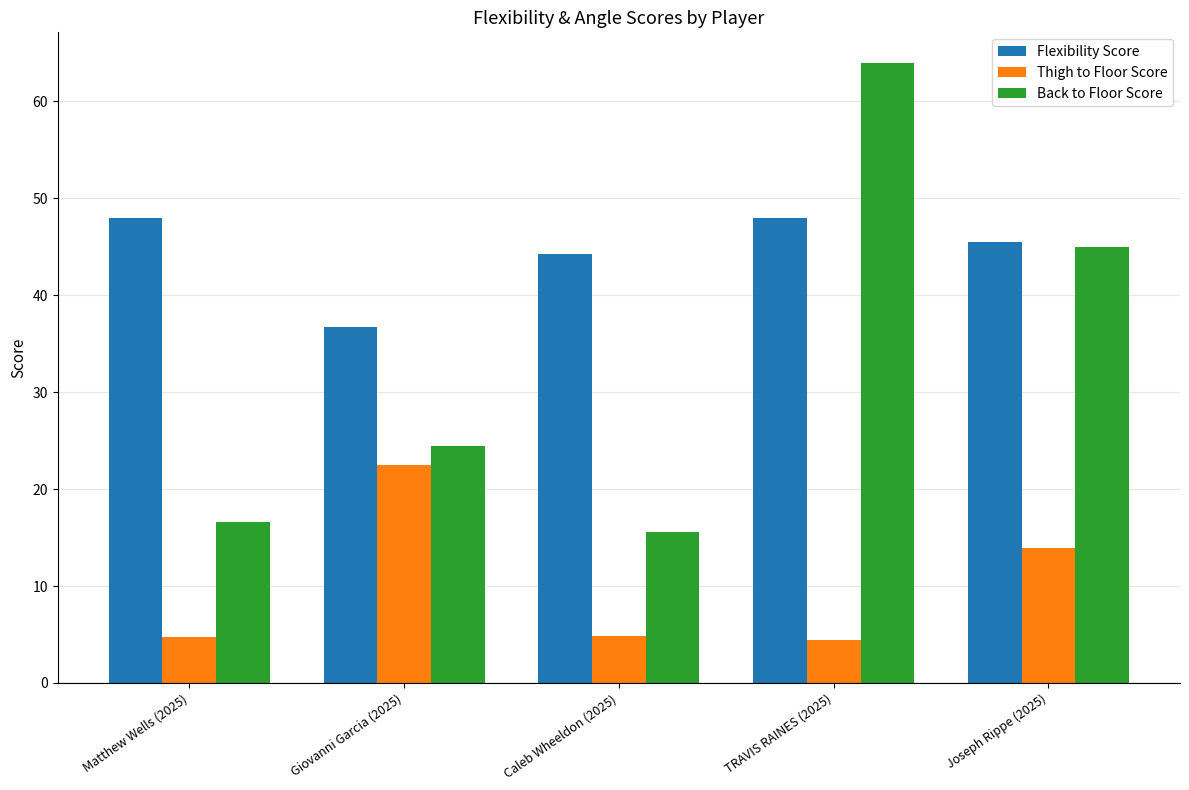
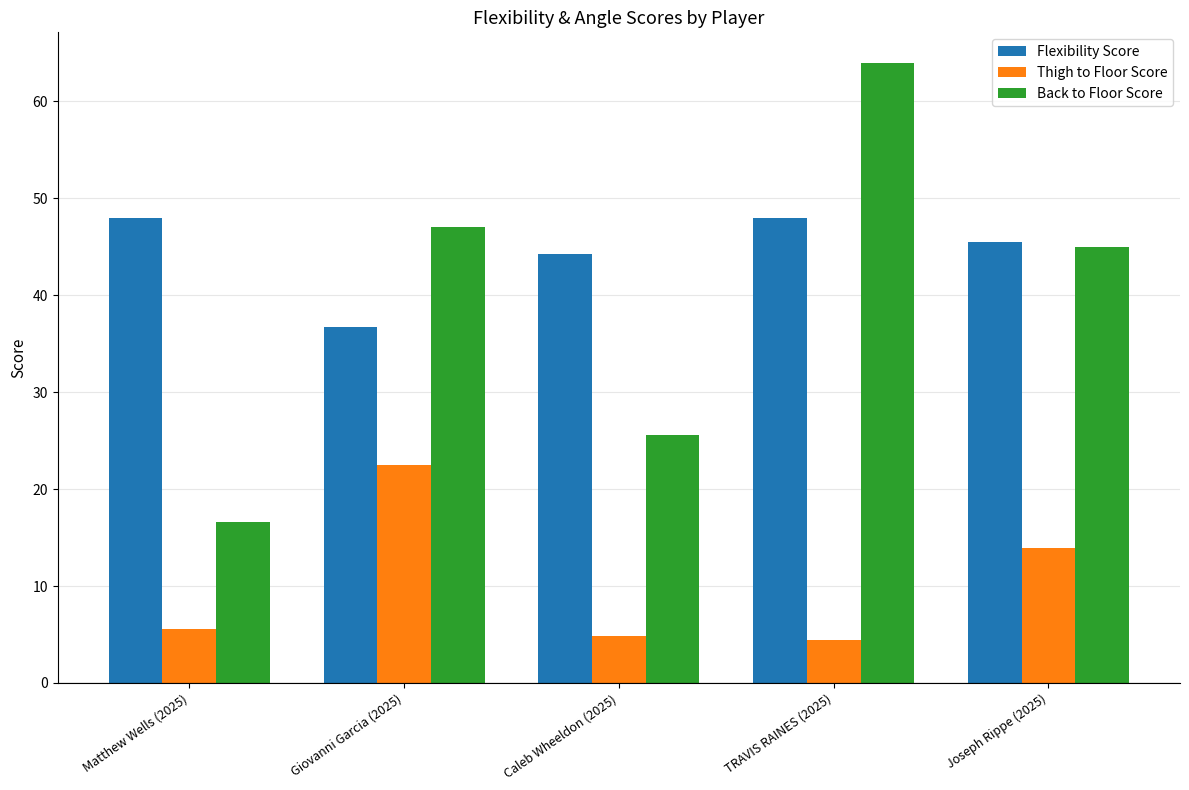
Thigh to Floor Score, Matthew Wells (2025): 5 -> 6
Back to Floor Score, Giovanni Garcia (2025): 24 -> 47
Back to Floor Score, Caleb Wheeldon (2025): 16 -> 26
